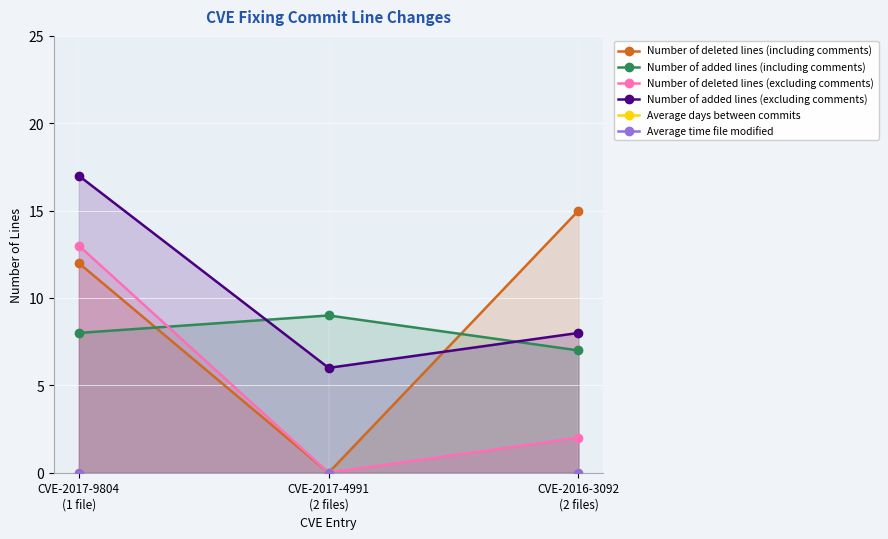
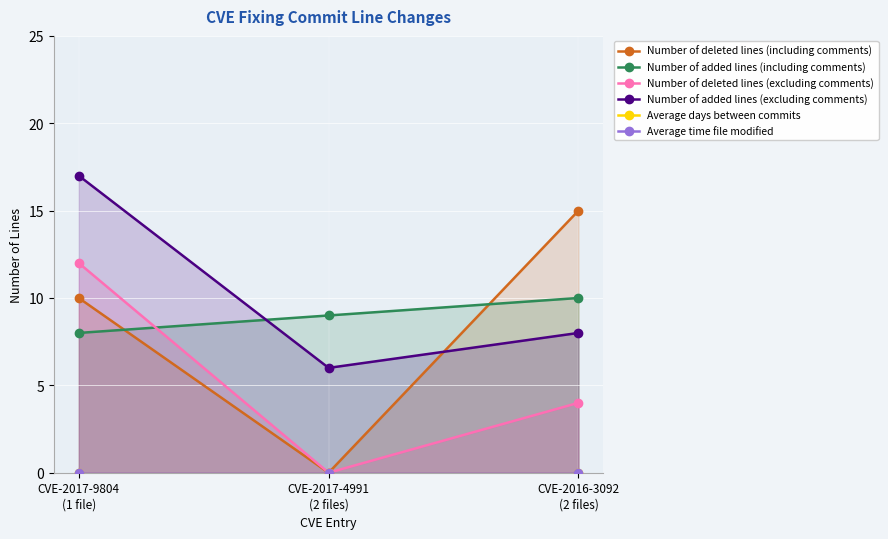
Number of deleted lines (including comments), CVE-2017-9804 (1 file): 12 -> 10
Number of deleted lines (excluding comments), CVE-2017-9804 (1 file): 13 -> 12
Number of added lines (including comments), CVE-2016-3092 (2 files): 7 -> 10
Number of deleted lines (excluding comments), CVE-2016-3092 (2 files): 2 -> 4
